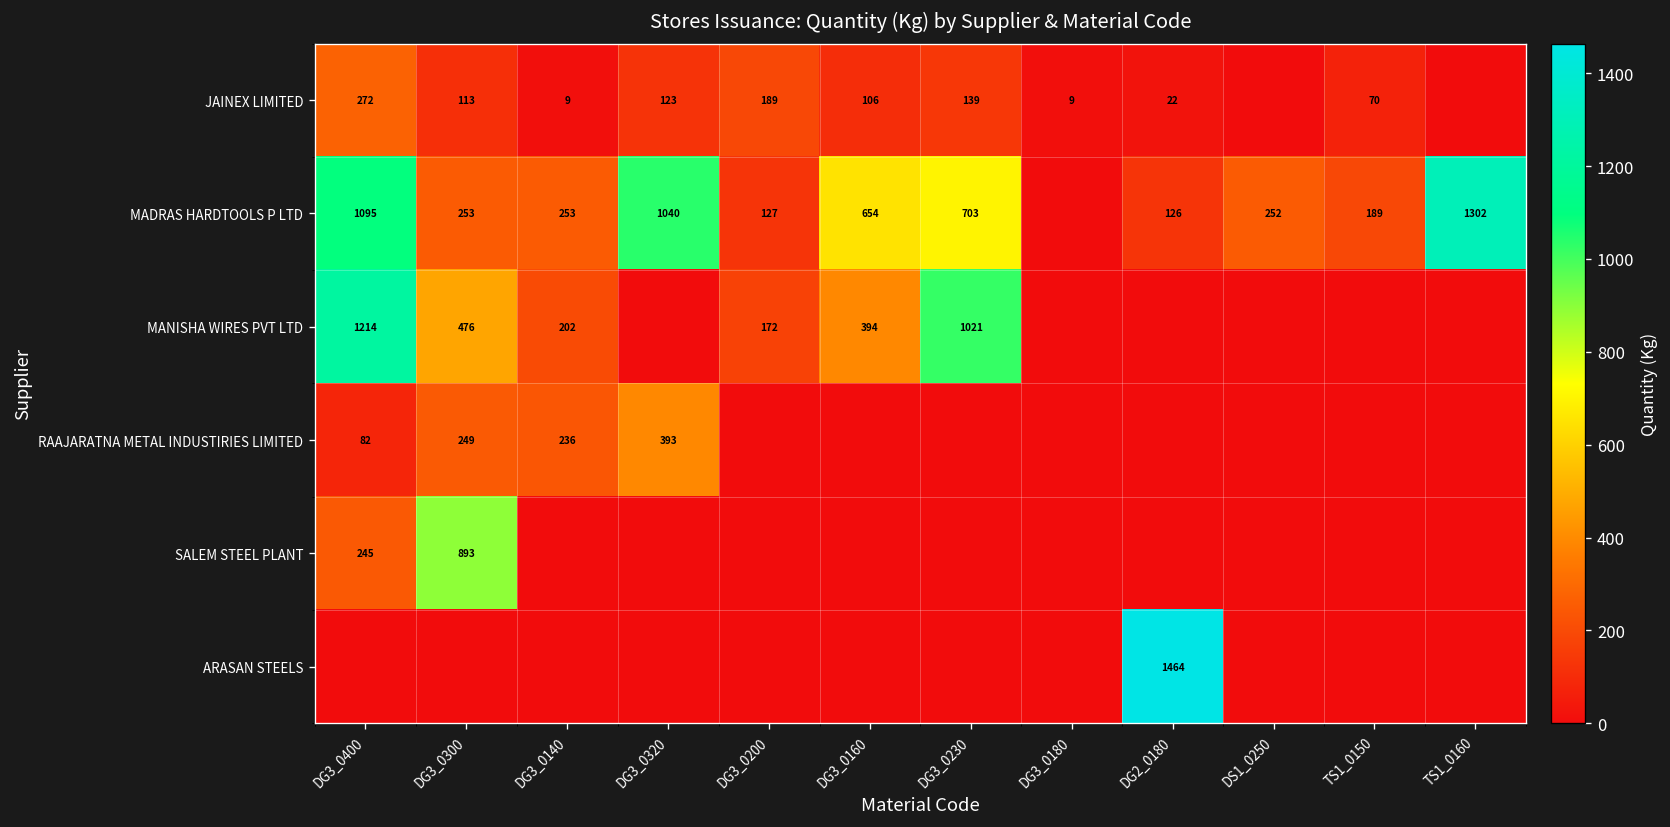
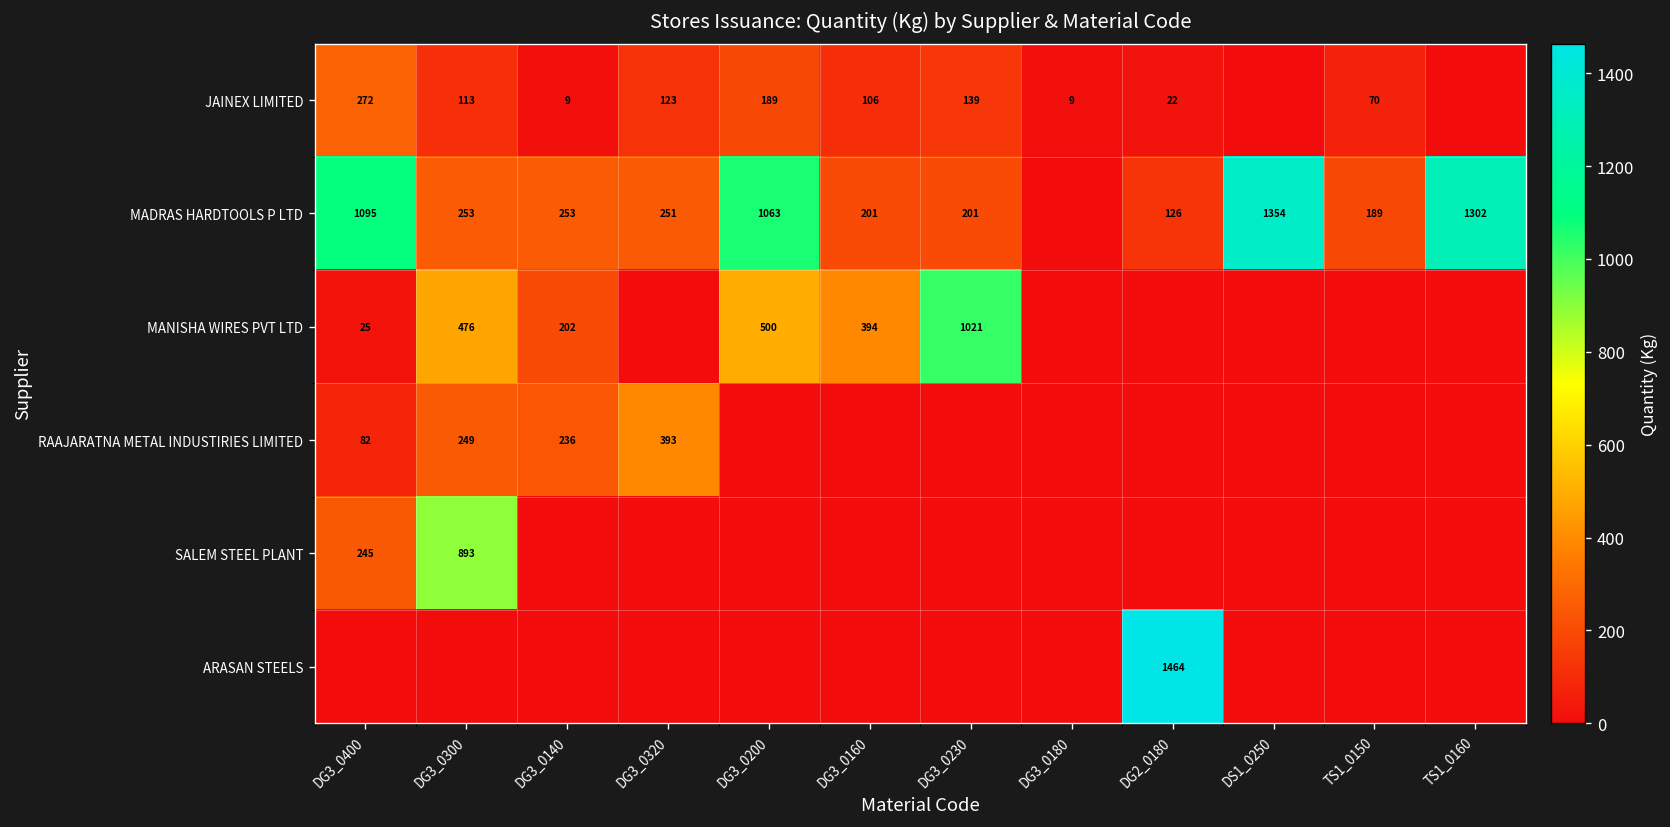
MADRAS HARDTOOLS P LTD, DG3_0320: 1040 -> 251
MADRAS HARDTOOLS P LTD, DG3_0200: 127 -> 1063
MADRAS HARDTOOLS P LTD, DG3_0160: 654 -> 201
MADRAS HARDTOOLS P LTD, DG3_0230: 703 -> 201
MADRAS HARDTOOLS P LTD, DS1_0250: 252 -> 1354
MANISHA WIRES PVT LTD, DG3_0400: 1214 -> 25
MANISHA WIRES PVT LTD, DG3_0200: 172 -> 500
